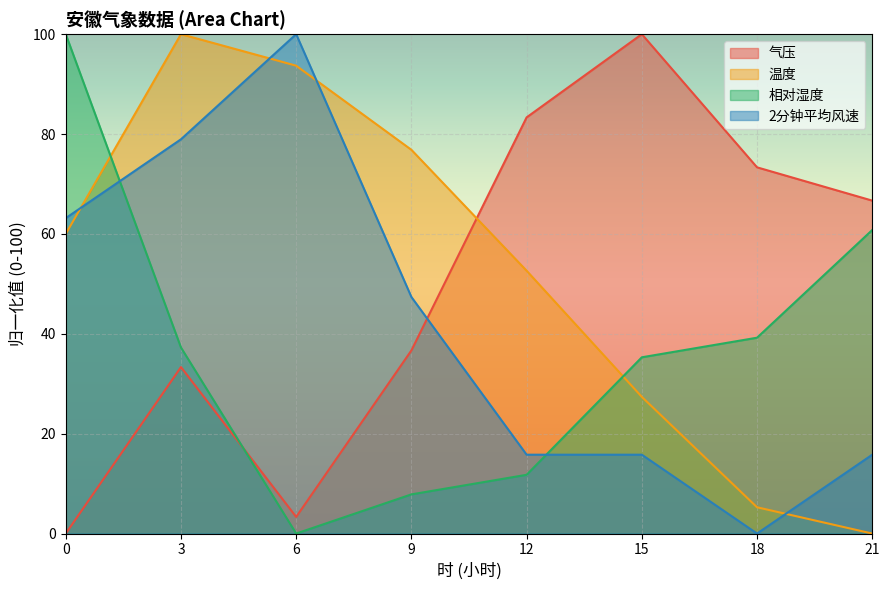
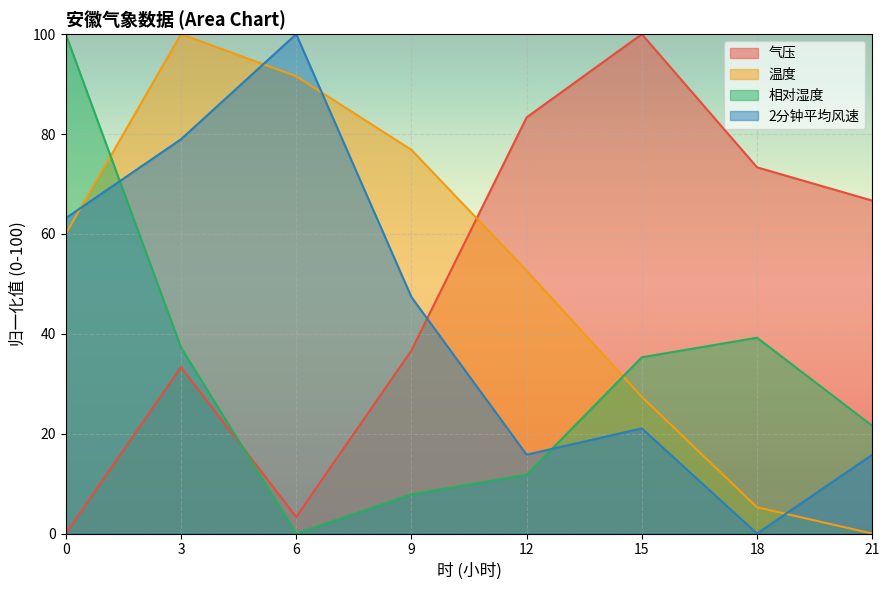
温度, 6: 94 -> 92
2分钟平均风速, 15: 16 -> 21
相对湿度, 21: 61 -> 22
